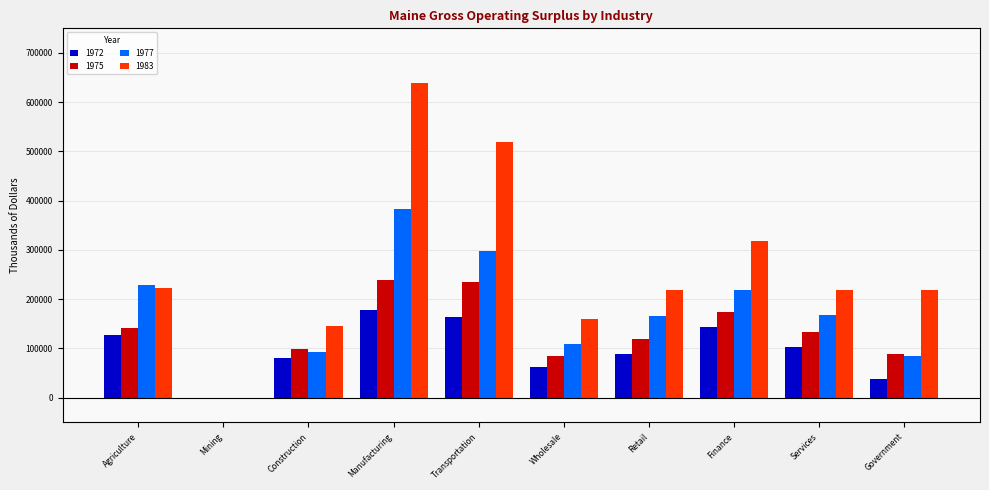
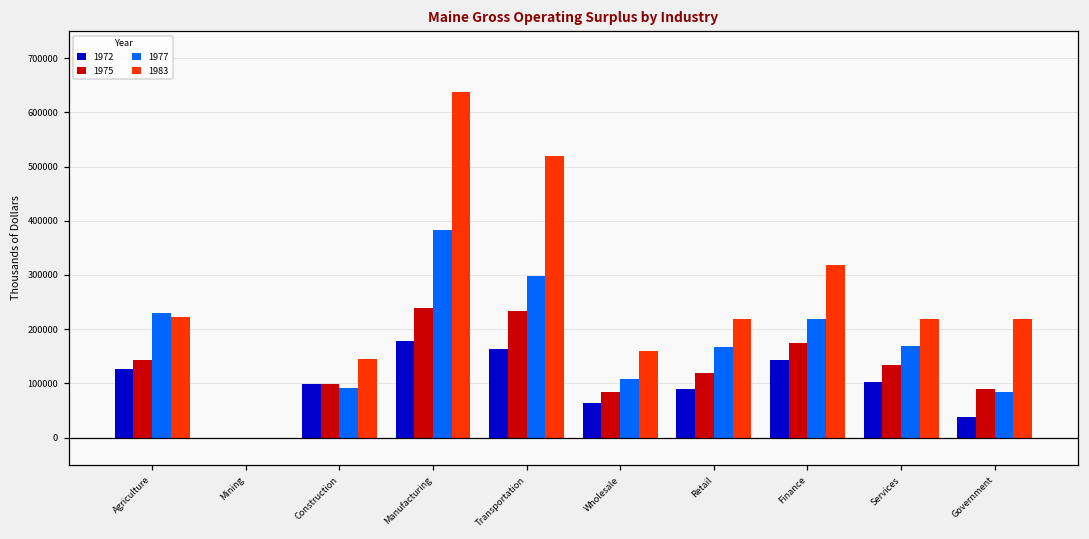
1972, Construction: 80000 -> 100000
